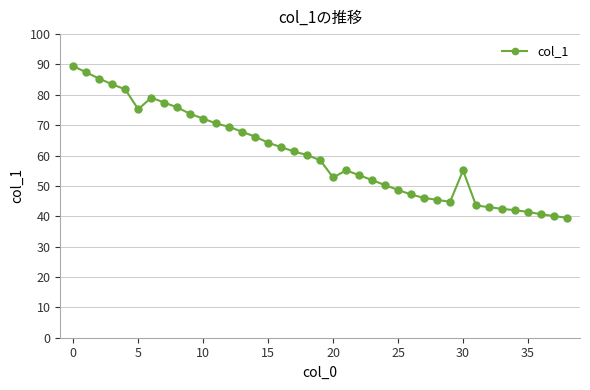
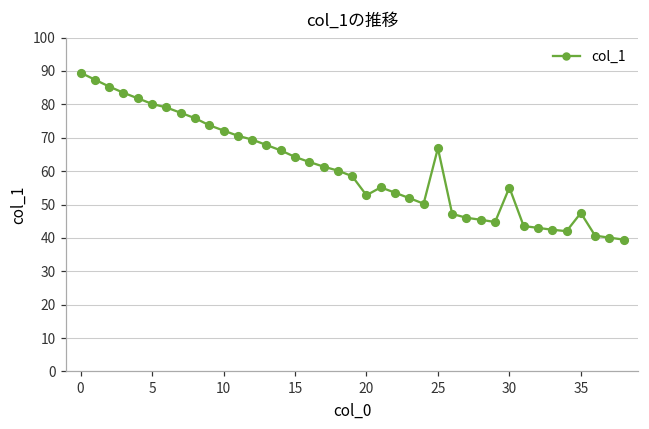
5: 75 -> 80
25: 49 -> 67
35: 41 -> 47
